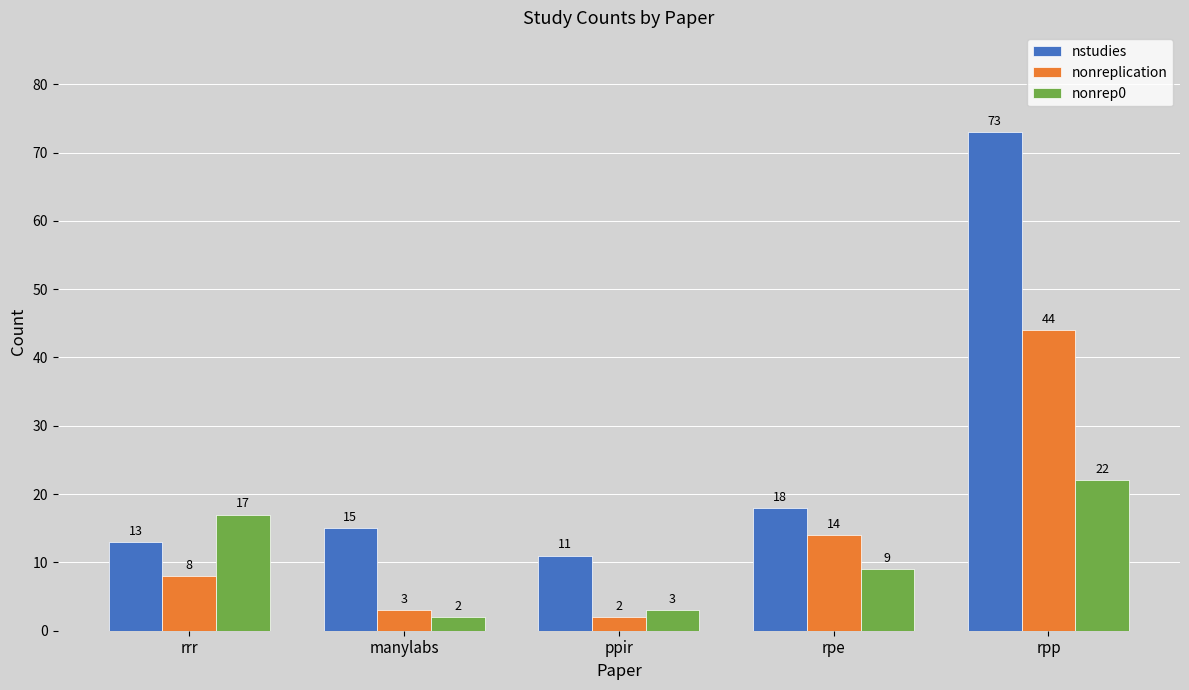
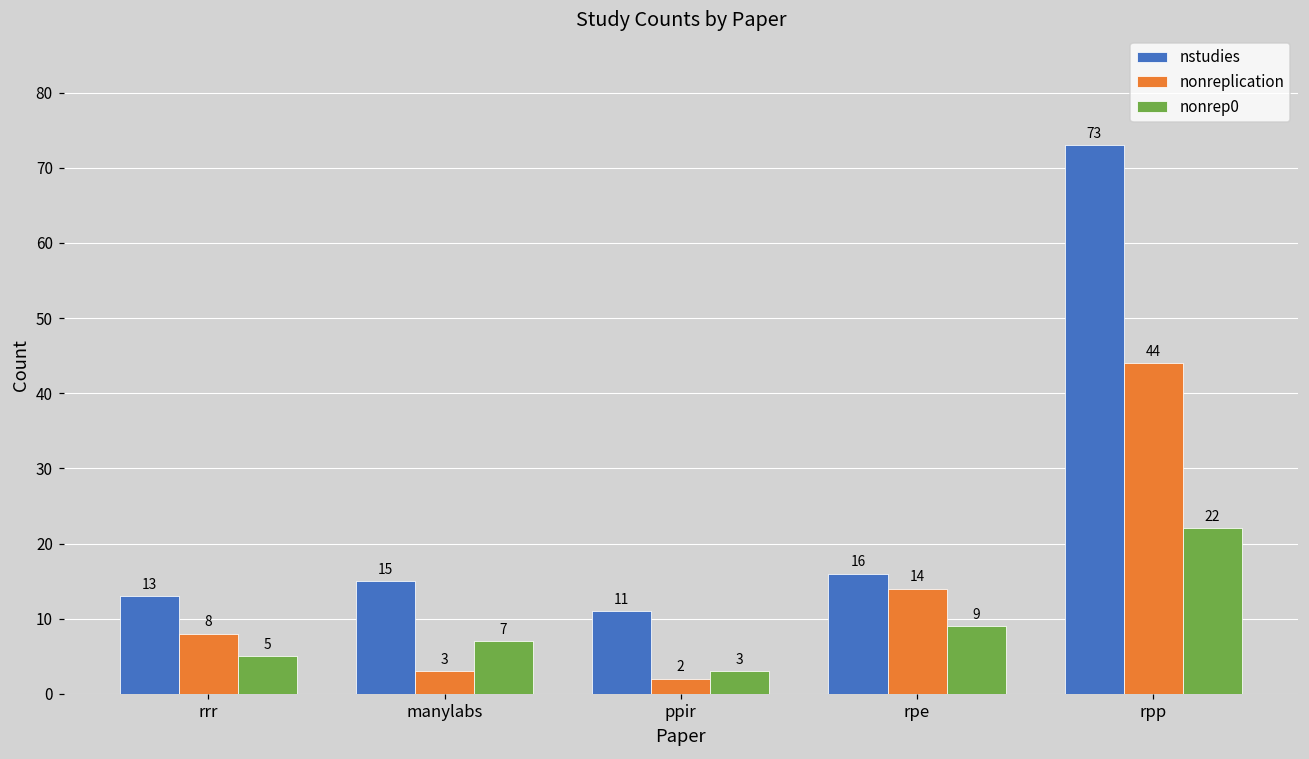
nonrep0, rrr: 17 -> 5
nonrep0, manylabs: 2 -> 7
nstudies, rpe: 18 -> 16
